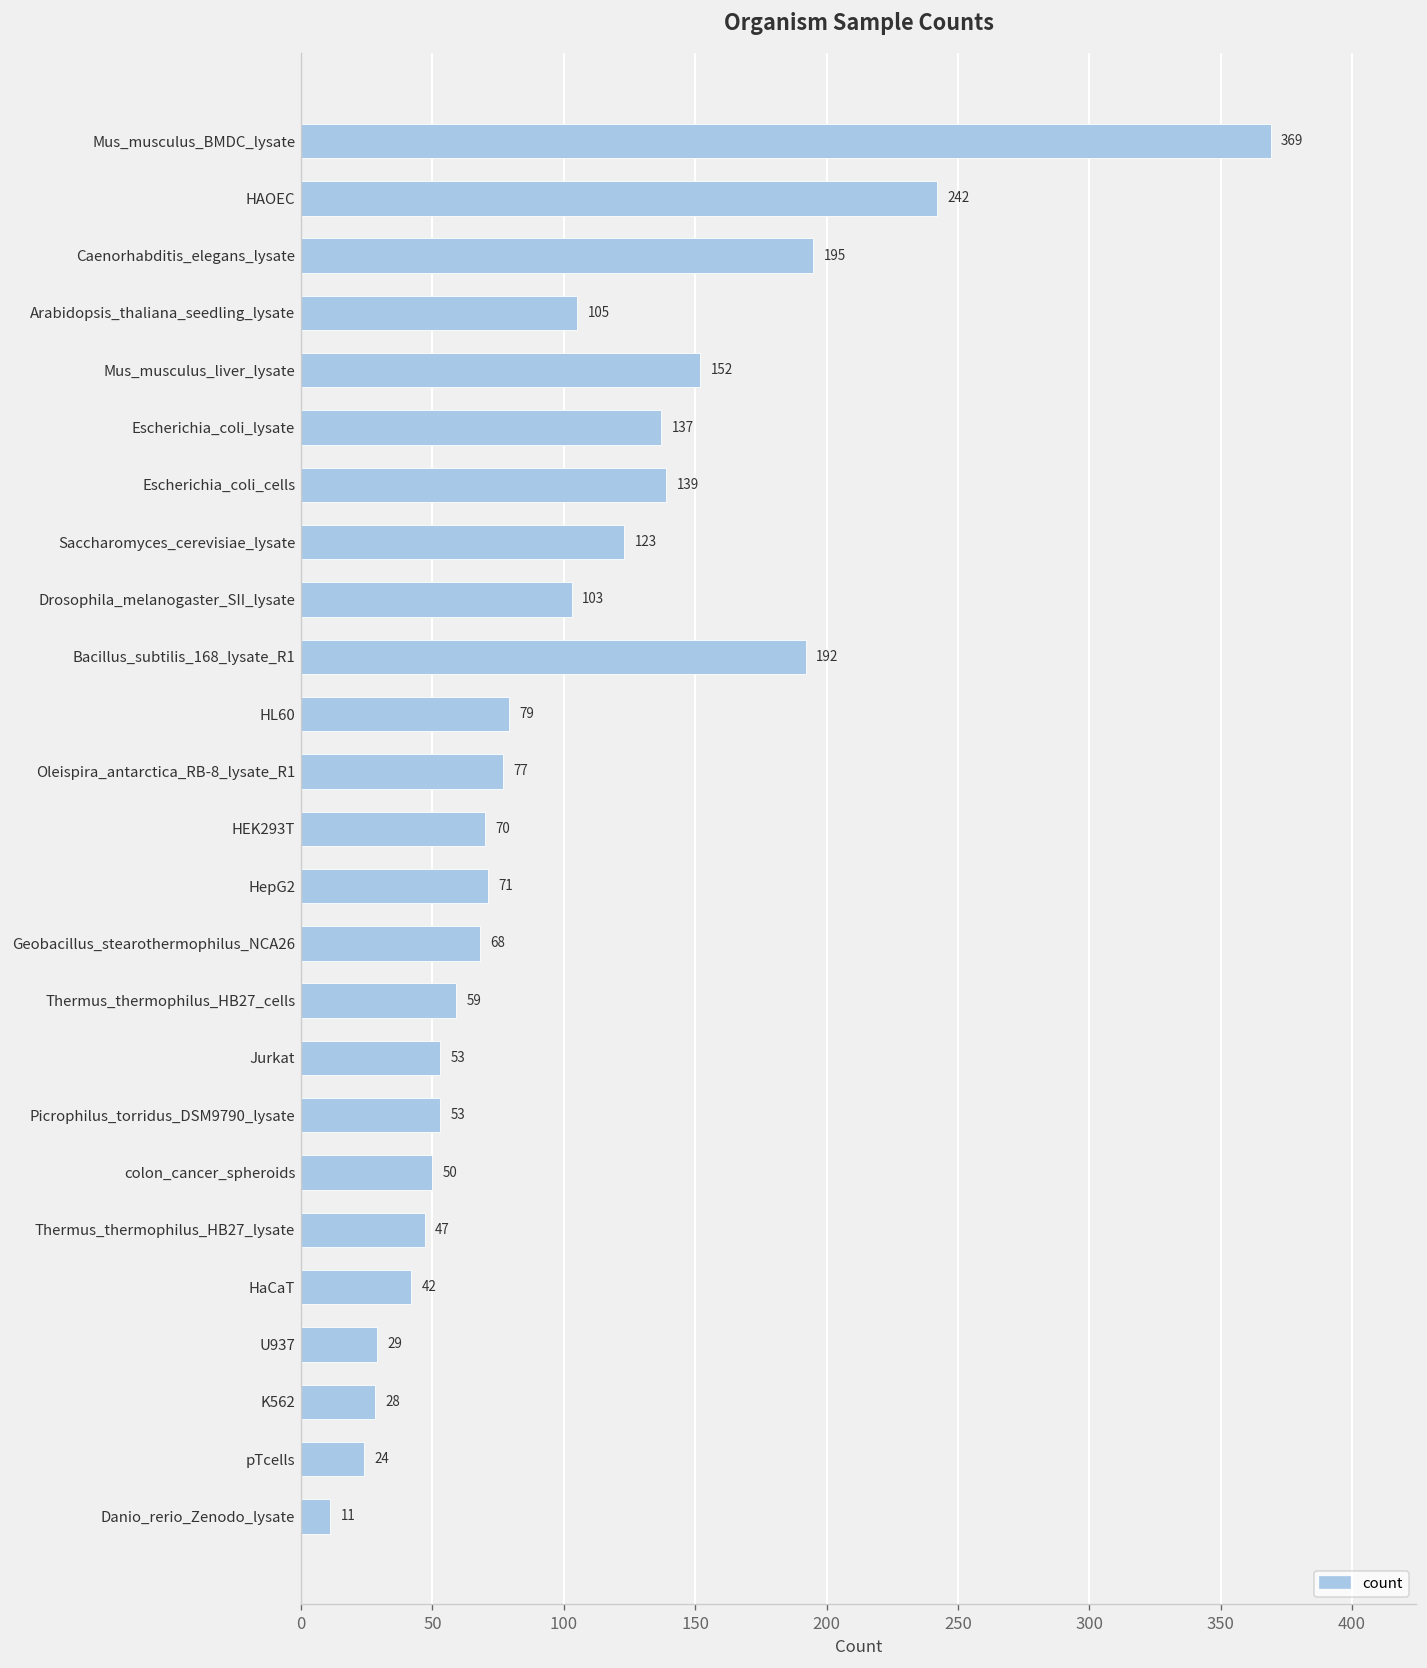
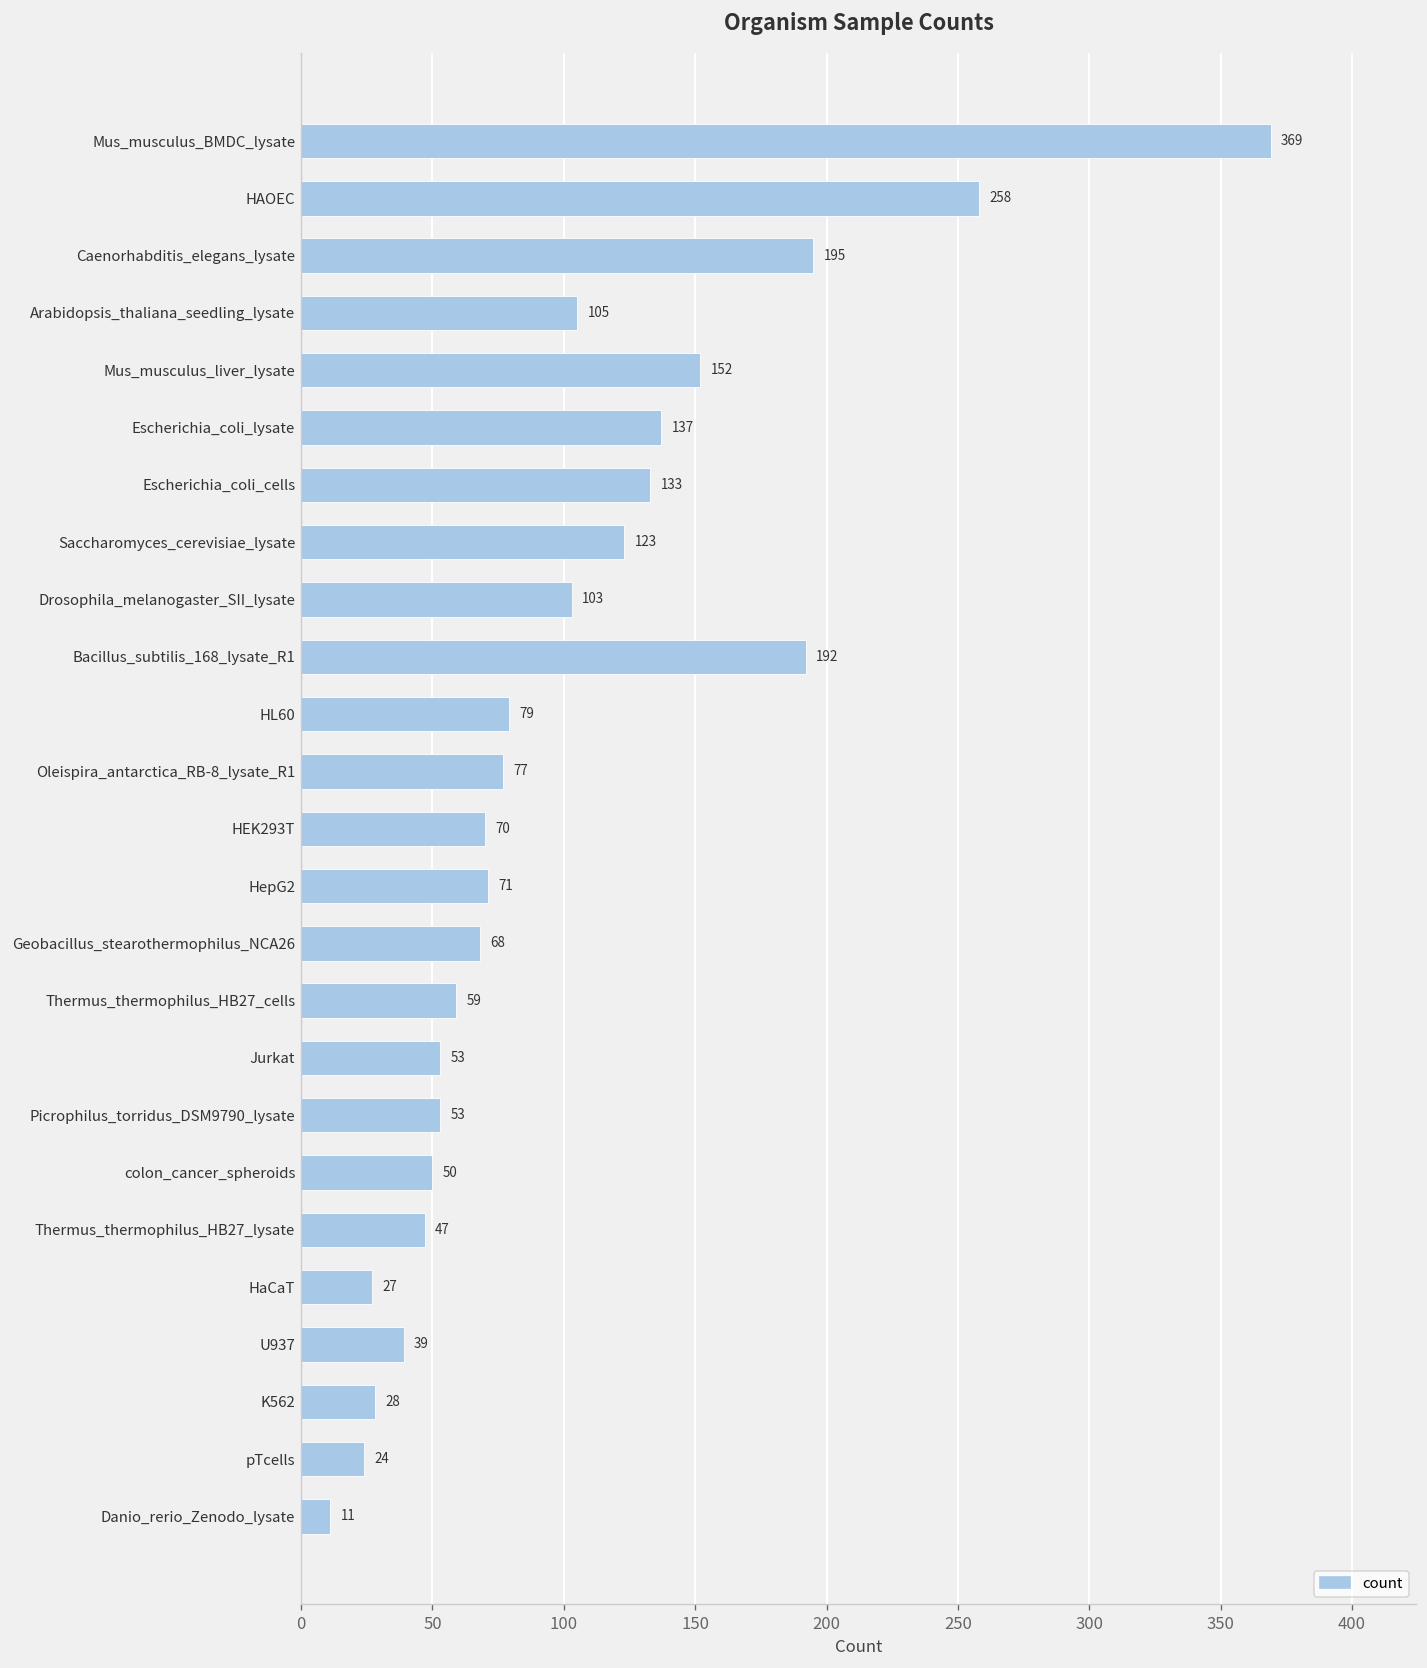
HAOEC: 242 -> 258
Escherichia_coli_cells: 139 -> 133
HaCaT: 42 -> 27
U937: 29 -> 39
